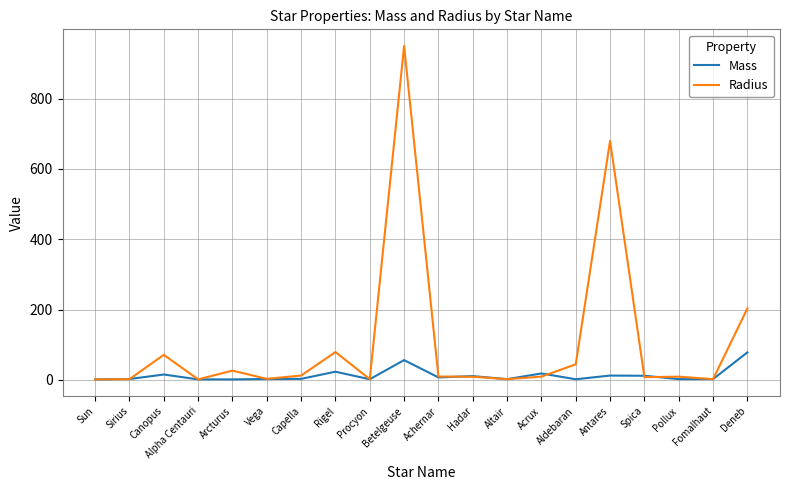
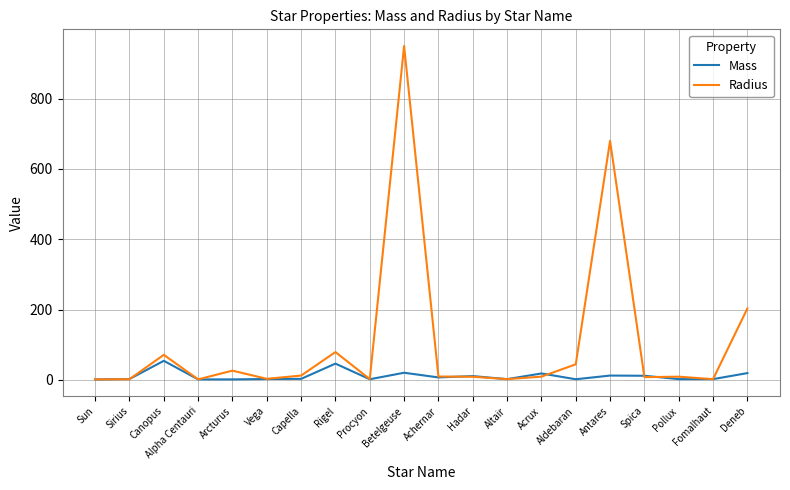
Mass, Canopus: 20 -> 50
Mass, Rigel: 20 -> 50
Mass, Betelgeuse: 60 -> 20
Mass, Deneb: 80 -> 20
